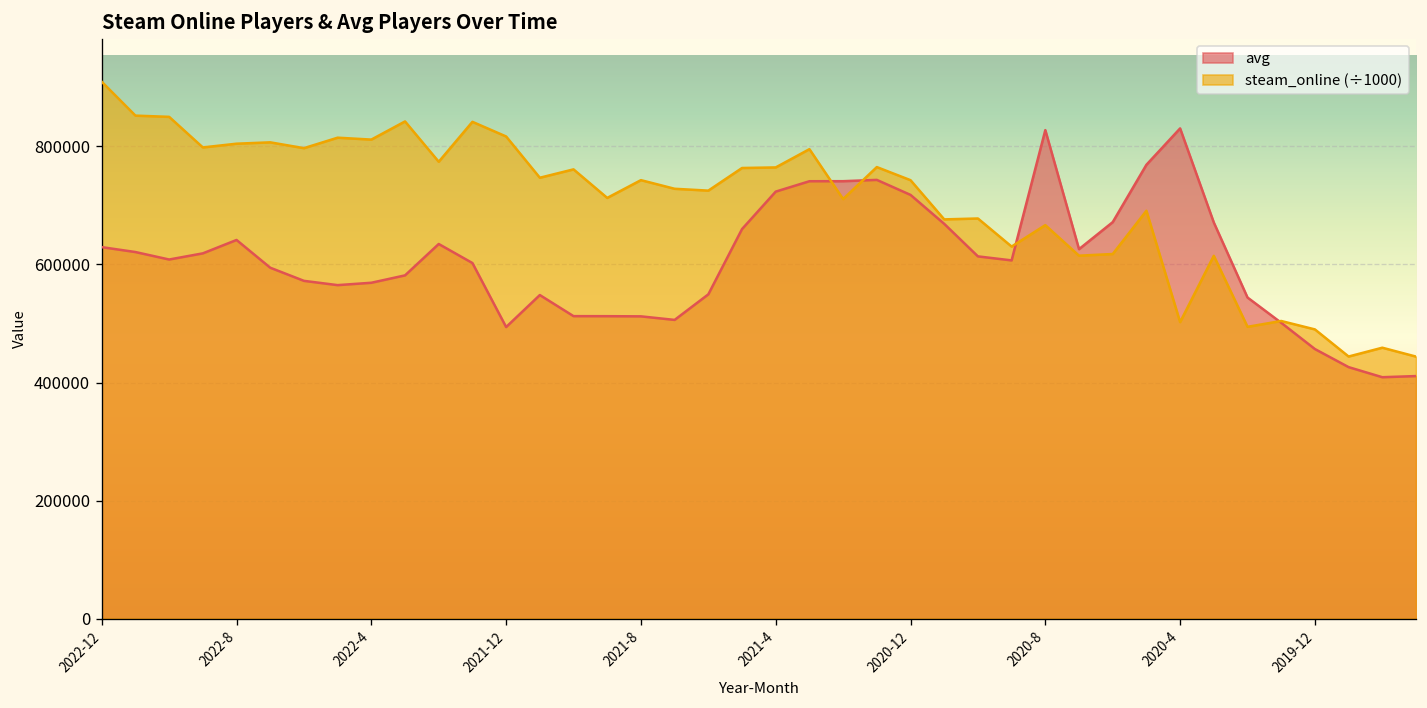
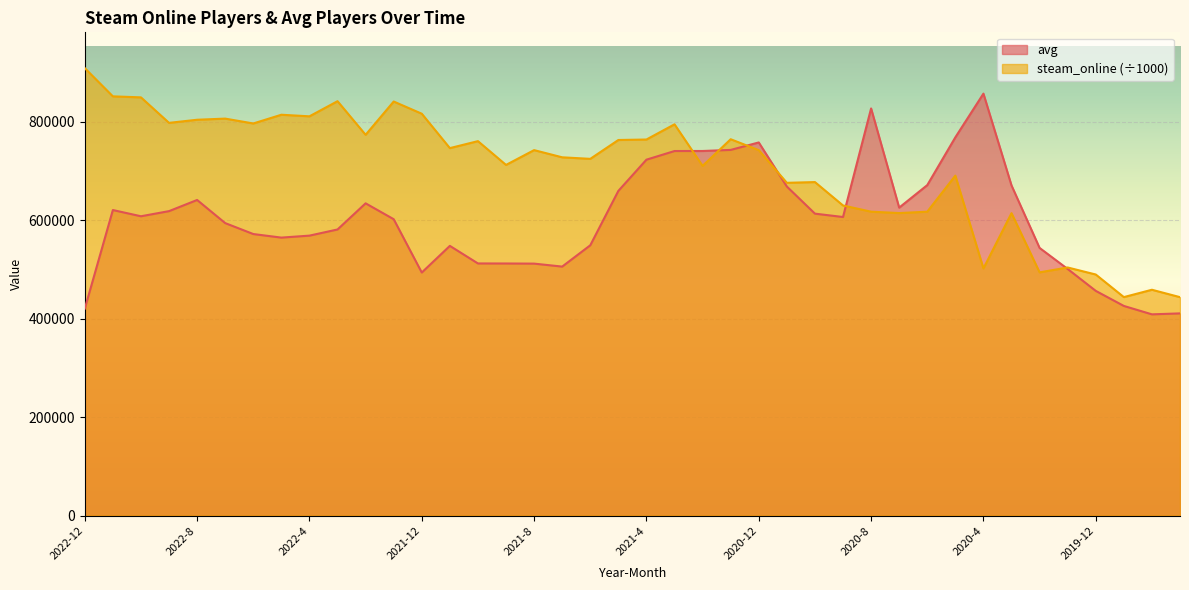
avg, 2022-12: 630000 -> 420000
avg, 2020-12: 720000 -> 760000
steam_online (÷1000), 2020-8: 670000 -> 620000
avg, 2020-4: 830000 -> 860000
